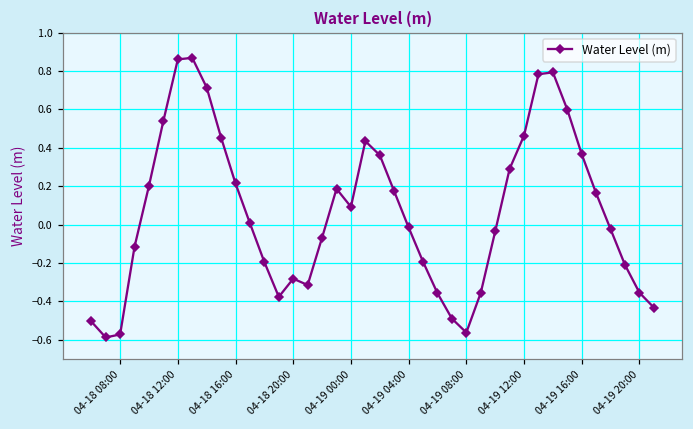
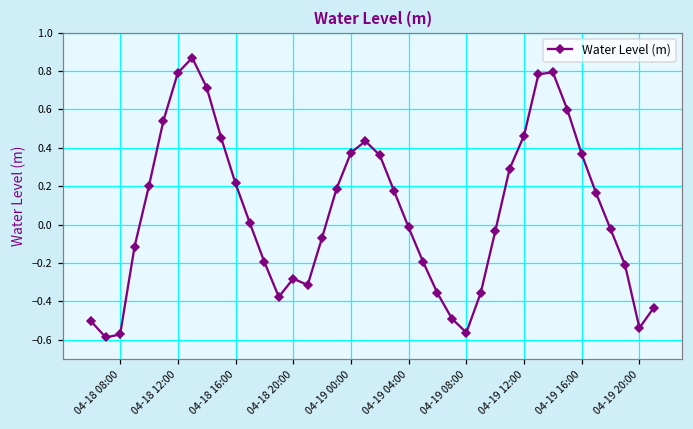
04-18 12:00: 0.86 -> 0.79
04-19 00:00: 0.09 -> 0.37
04-19 20:00: -0.36 -> -0.54
